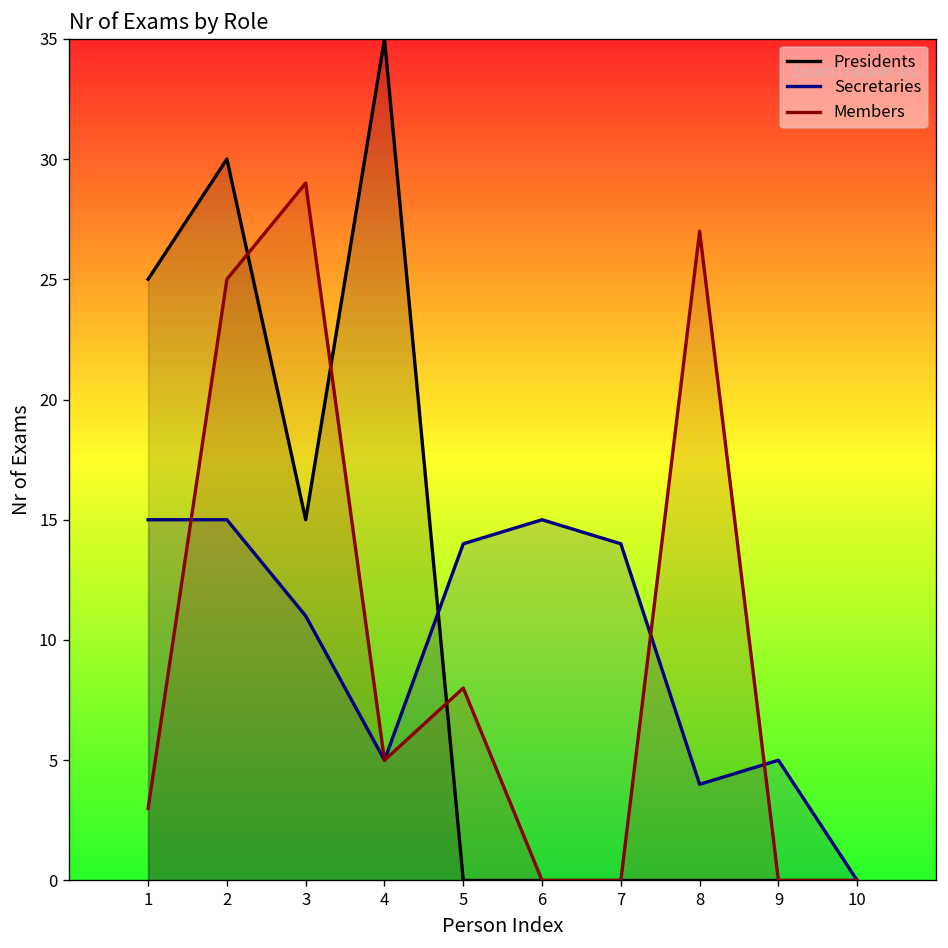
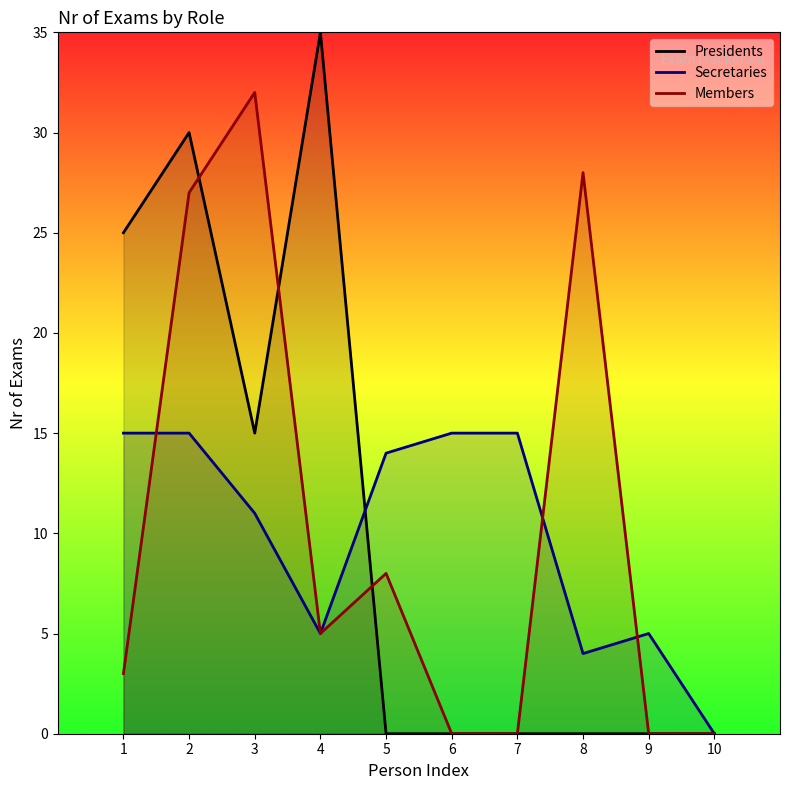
Members, 2: 25 -> 27
Members, 3: 29 -> 32
Secretaries, 7: 14 -> 15
Members, 8: 27 -> 28
